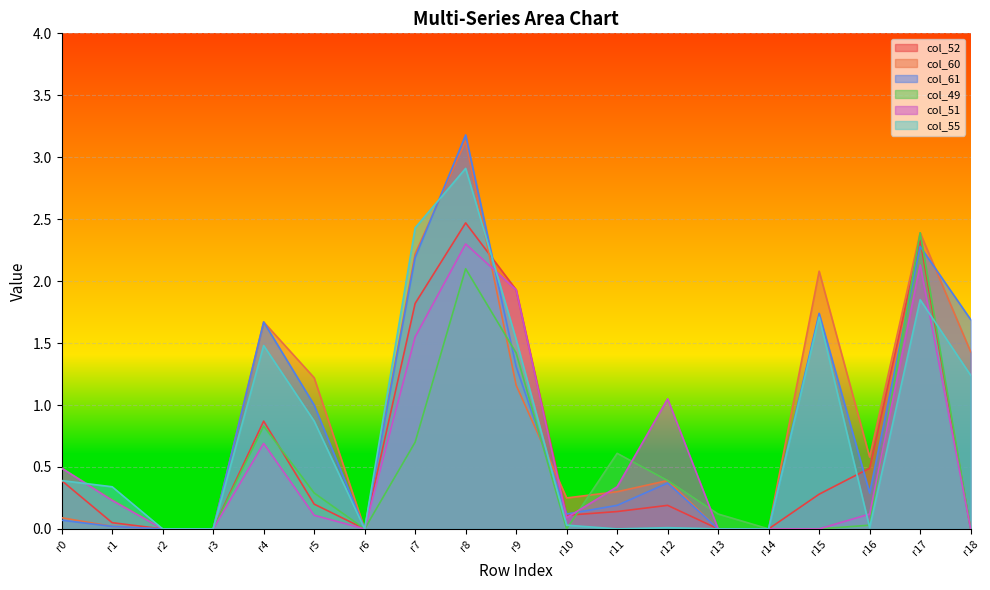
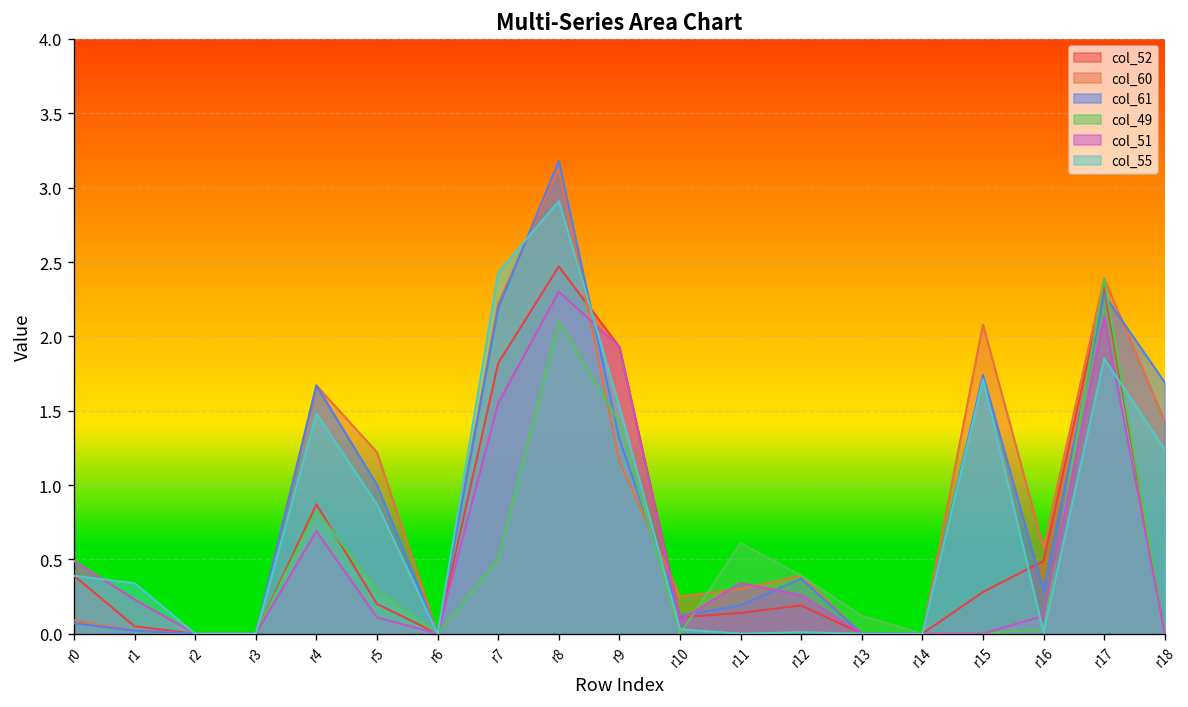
col_49, r7: 0.7 -> 0.5
col_51, r12: 1.05 -> 0.26
